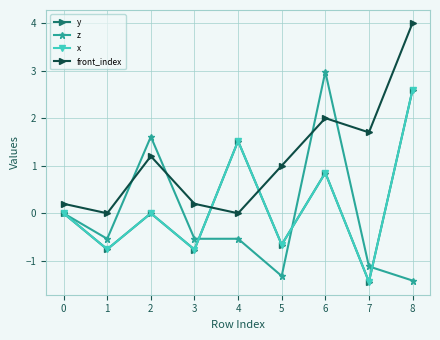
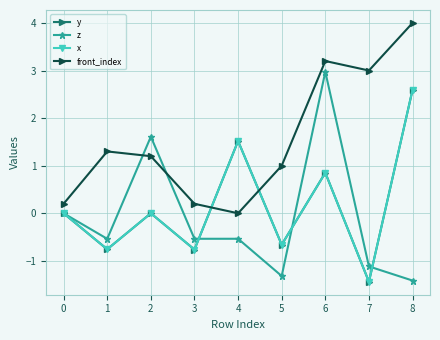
front_index, 1: 0.0 -> 1.3
front_index, 6: 2.0 -> 3.2
front_index, 7: 1.7 -> 3.0
